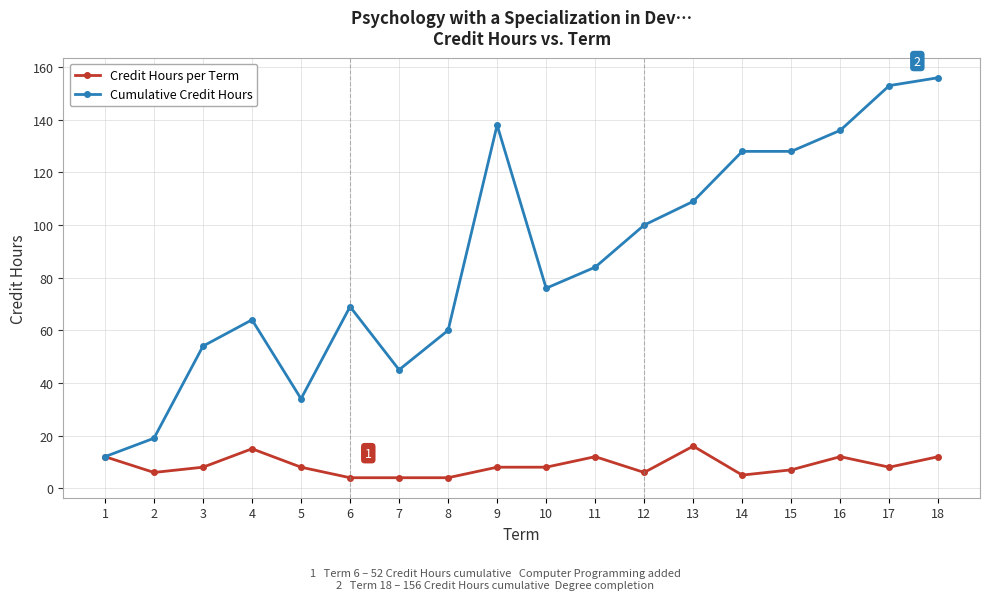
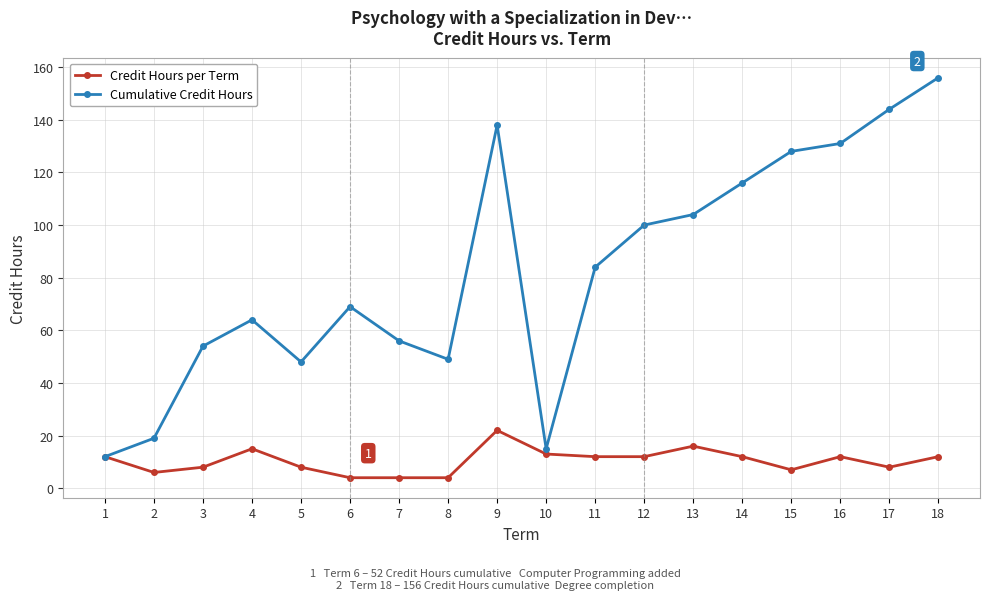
Cumulative Credit Hours, 5: 34 -> 48
Cumulative Credit Hours, 7: 45 -> 56
Cumulative Credit Hours, 8: 60 -> 49
Credit Hours per Term, 9: 8 -> 22
Credit Hours per Term, 10: 8 -> 13
Cumulative Credit Hours, 10: 76 -> 15
Credit Hours per Term, 12: 6 -> 12
Cumulative Credit Hours, 13: 109 -> 104
Credit Hours per Term, 14: 5 -> 12
Cumulative Credit Hours, 14: 128 -> 116
Cumulative Credit Hours, 16: 136 -> 131
Cumulative Credit Hours, 17: 153 -> 144
